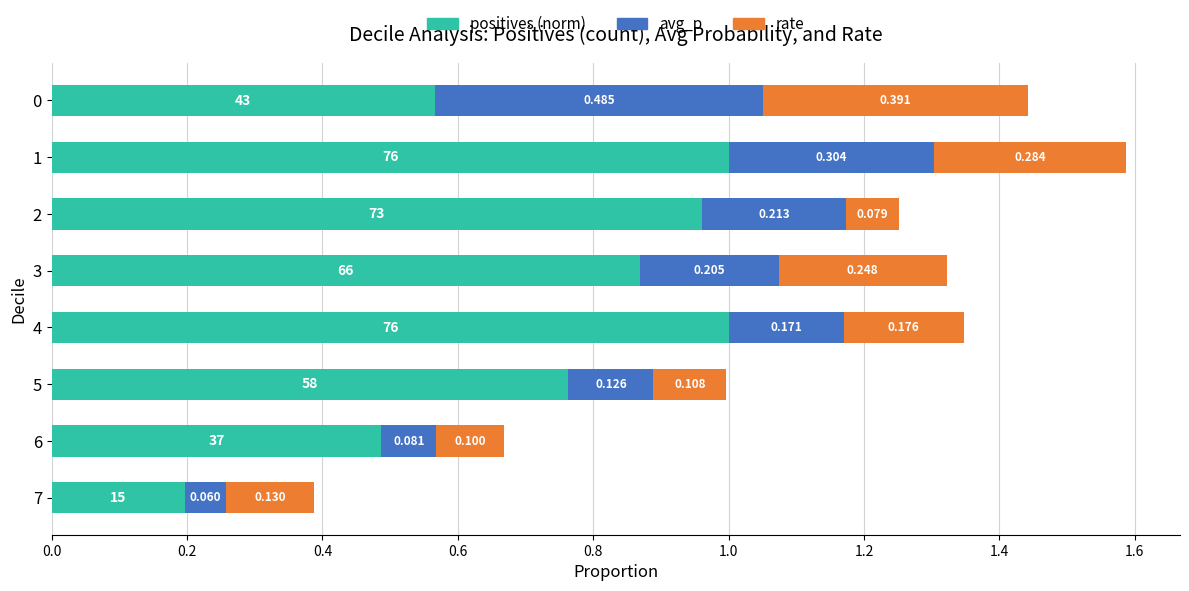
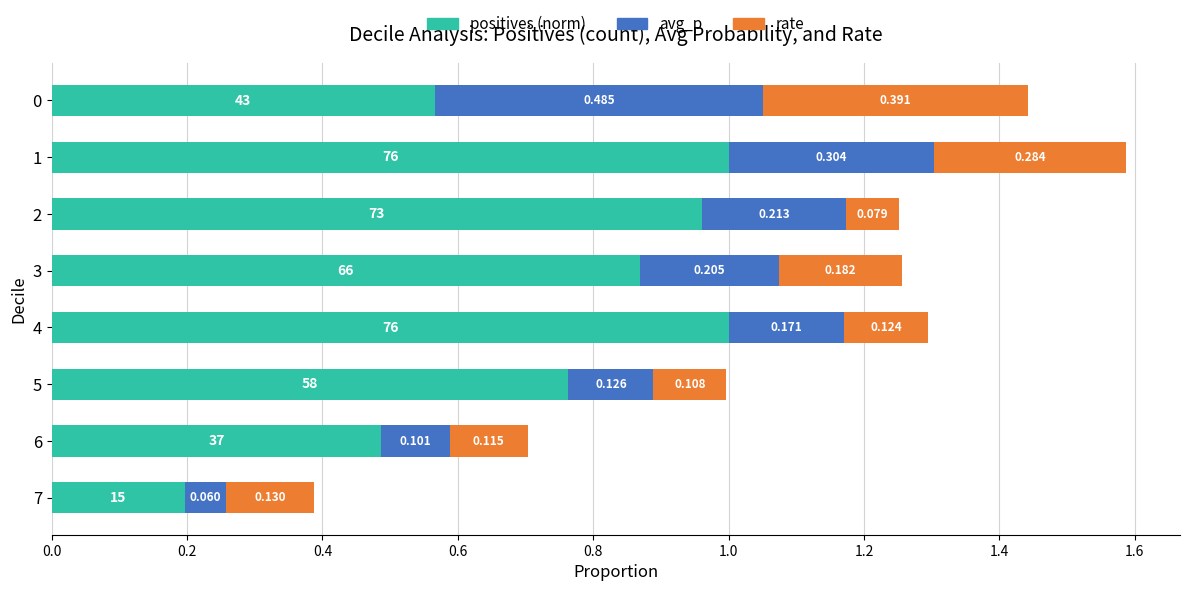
rate, 3: 0.248 -> 0.182
rate, 4: 0.176 -> 0.124
avg_p, 6: 0.081 -> 0.101
rate, 6: 0.100 -> 0.115
